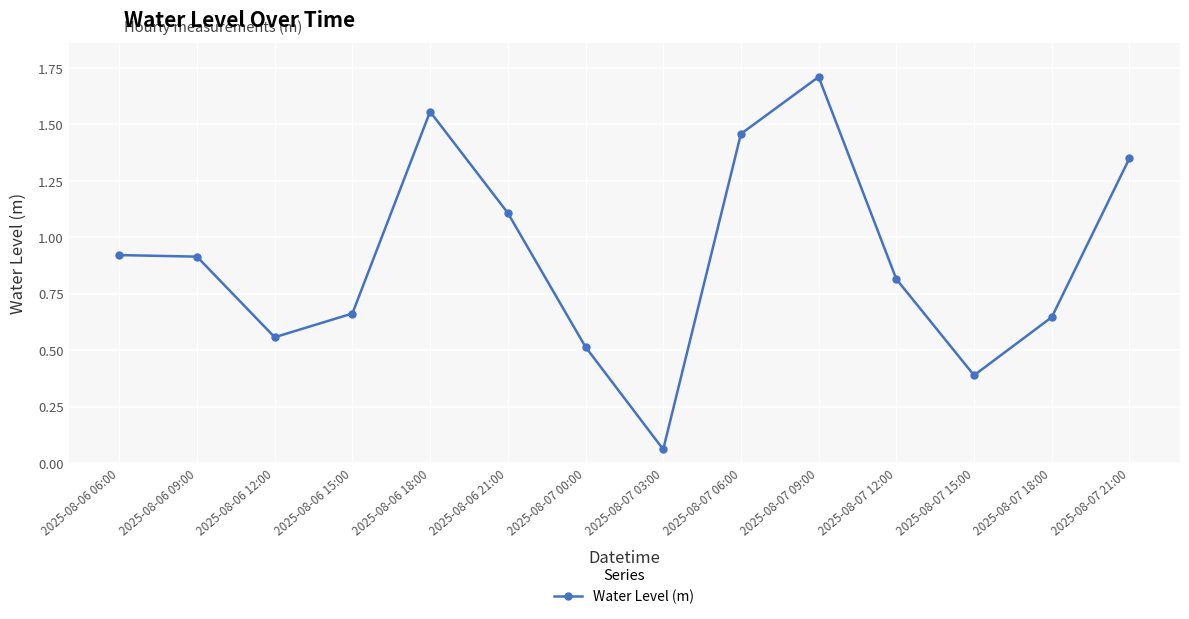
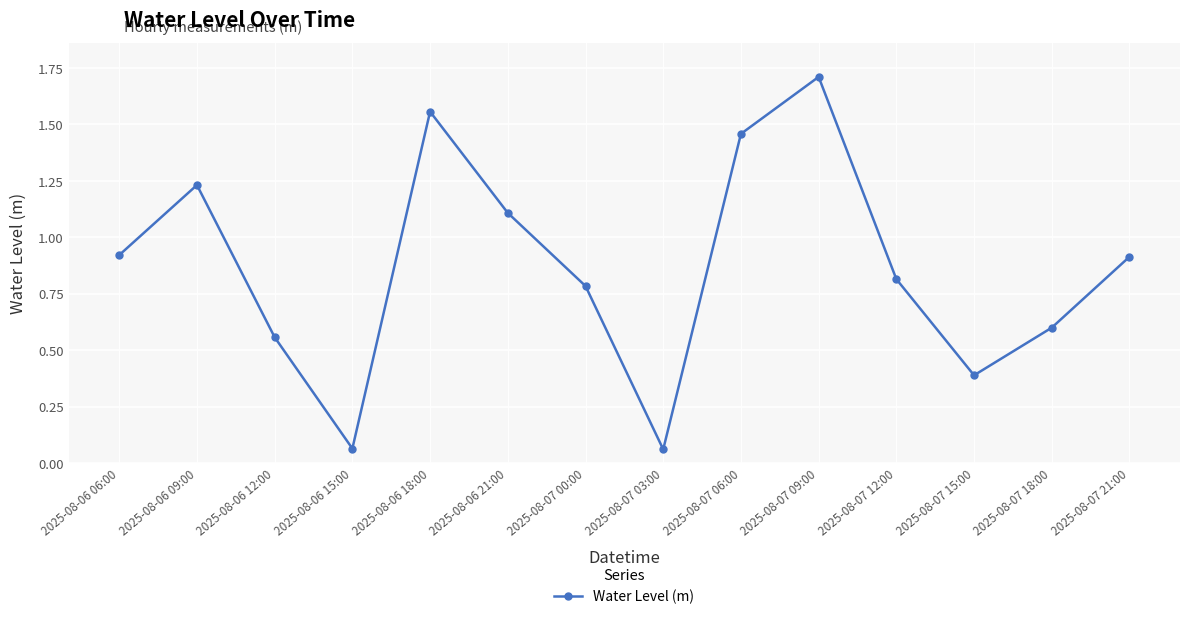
2025-08-06 09:00: 0.91 -> 1.23
2025-08-06 15:00: 0.66 -> 0.06
2025-08-07 00:00: 0.51 -> 0.78
2025-08-07 18:00: 0.65 -> 0.60
2025-08-07 21:00: 1.35 -> 0.91
